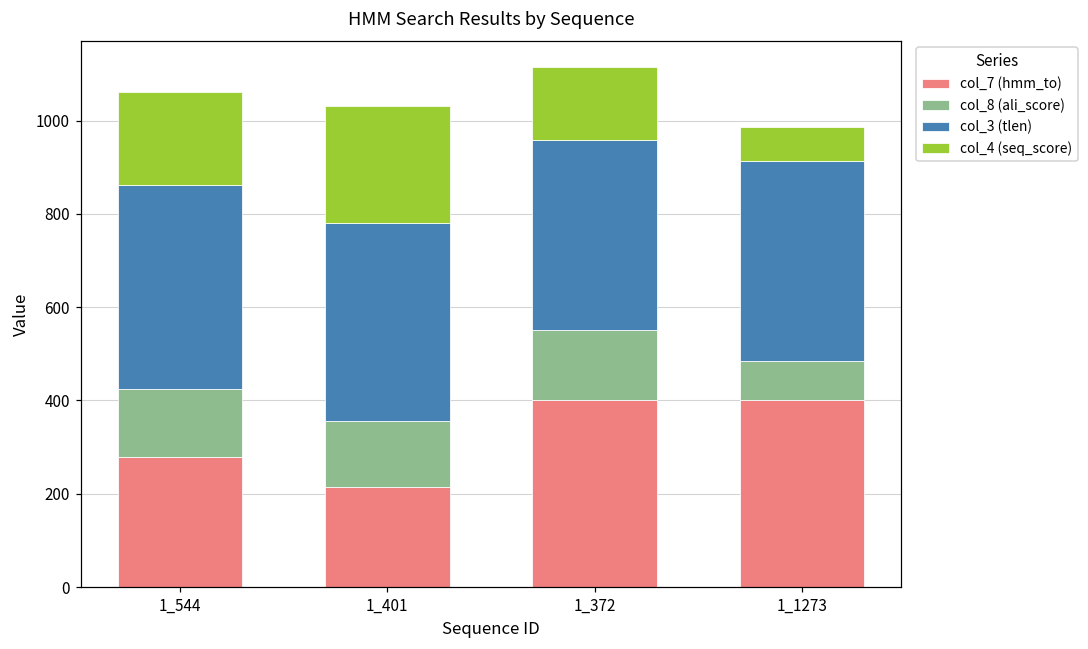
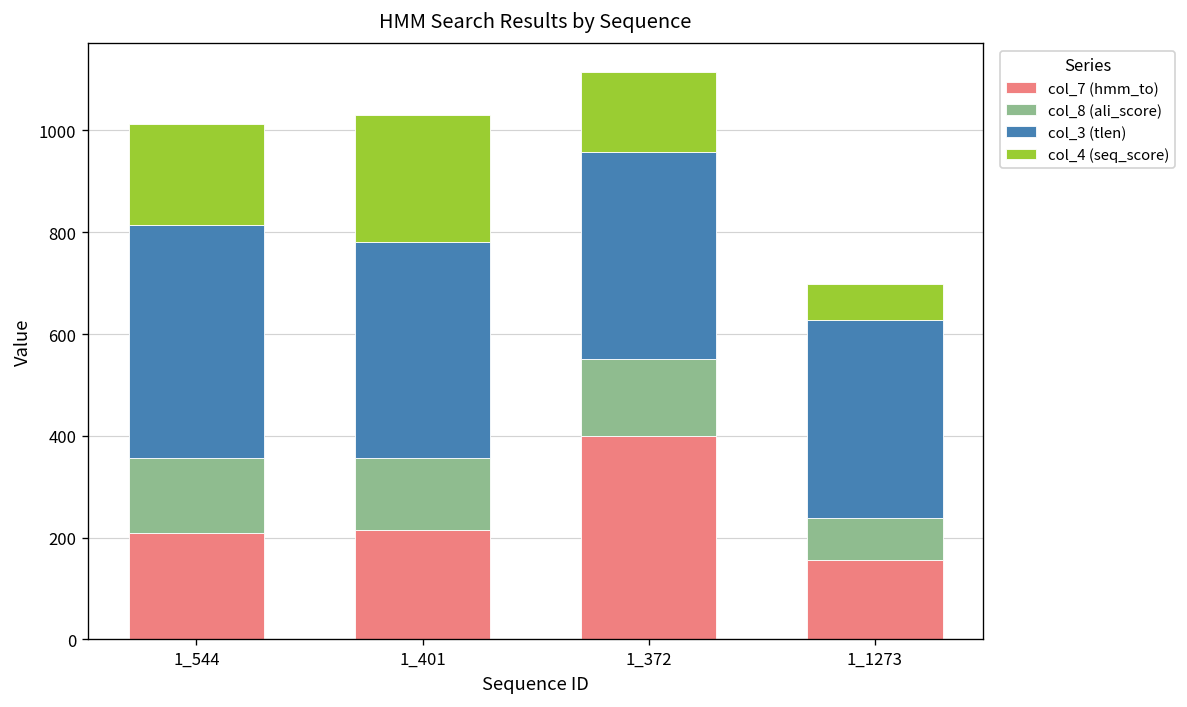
col_7 (hmm_to), 1_544: 280 -> 210
col_3 (tlen), 1_544: 440 -> 460
col_7 (hmm_to), 1_1273: 400 -> 160
col_3 (tlen), 1_1273: 430 -> 390
